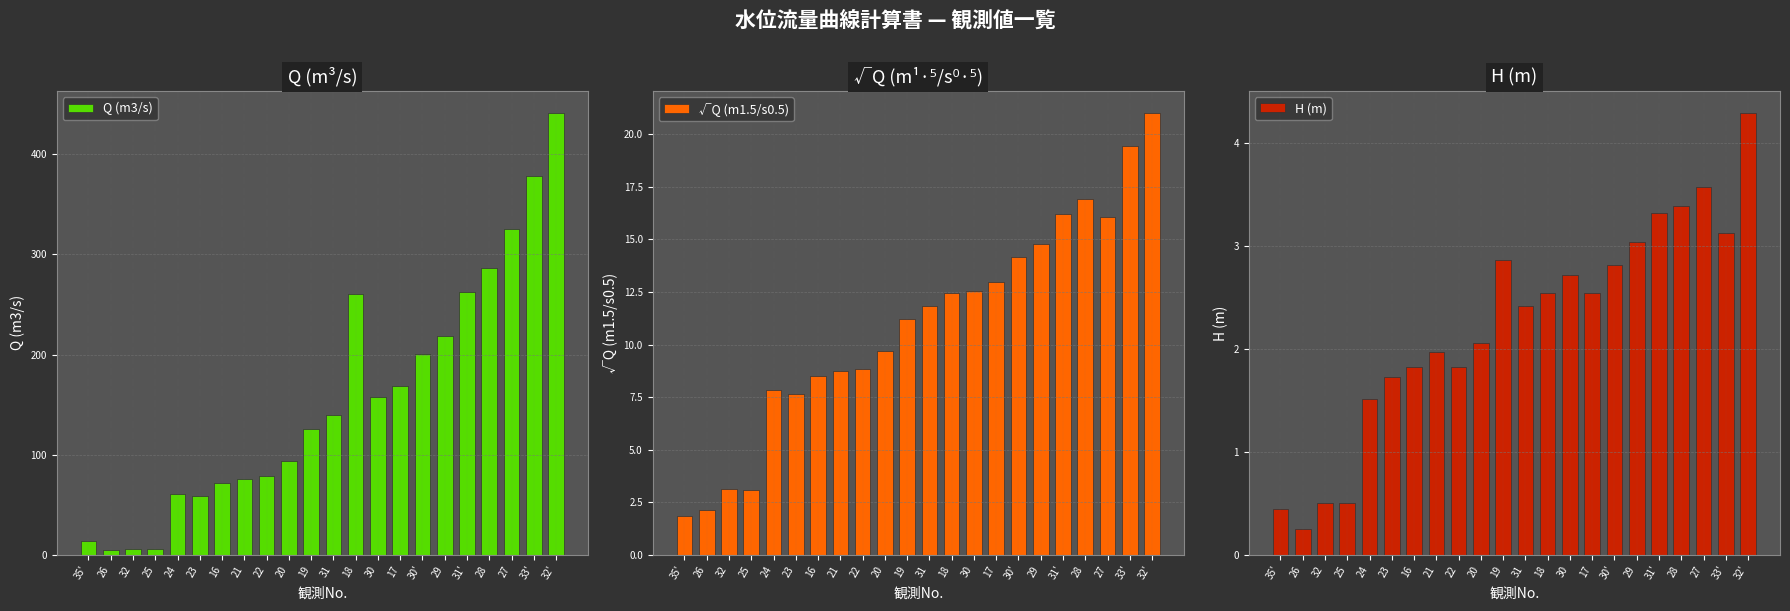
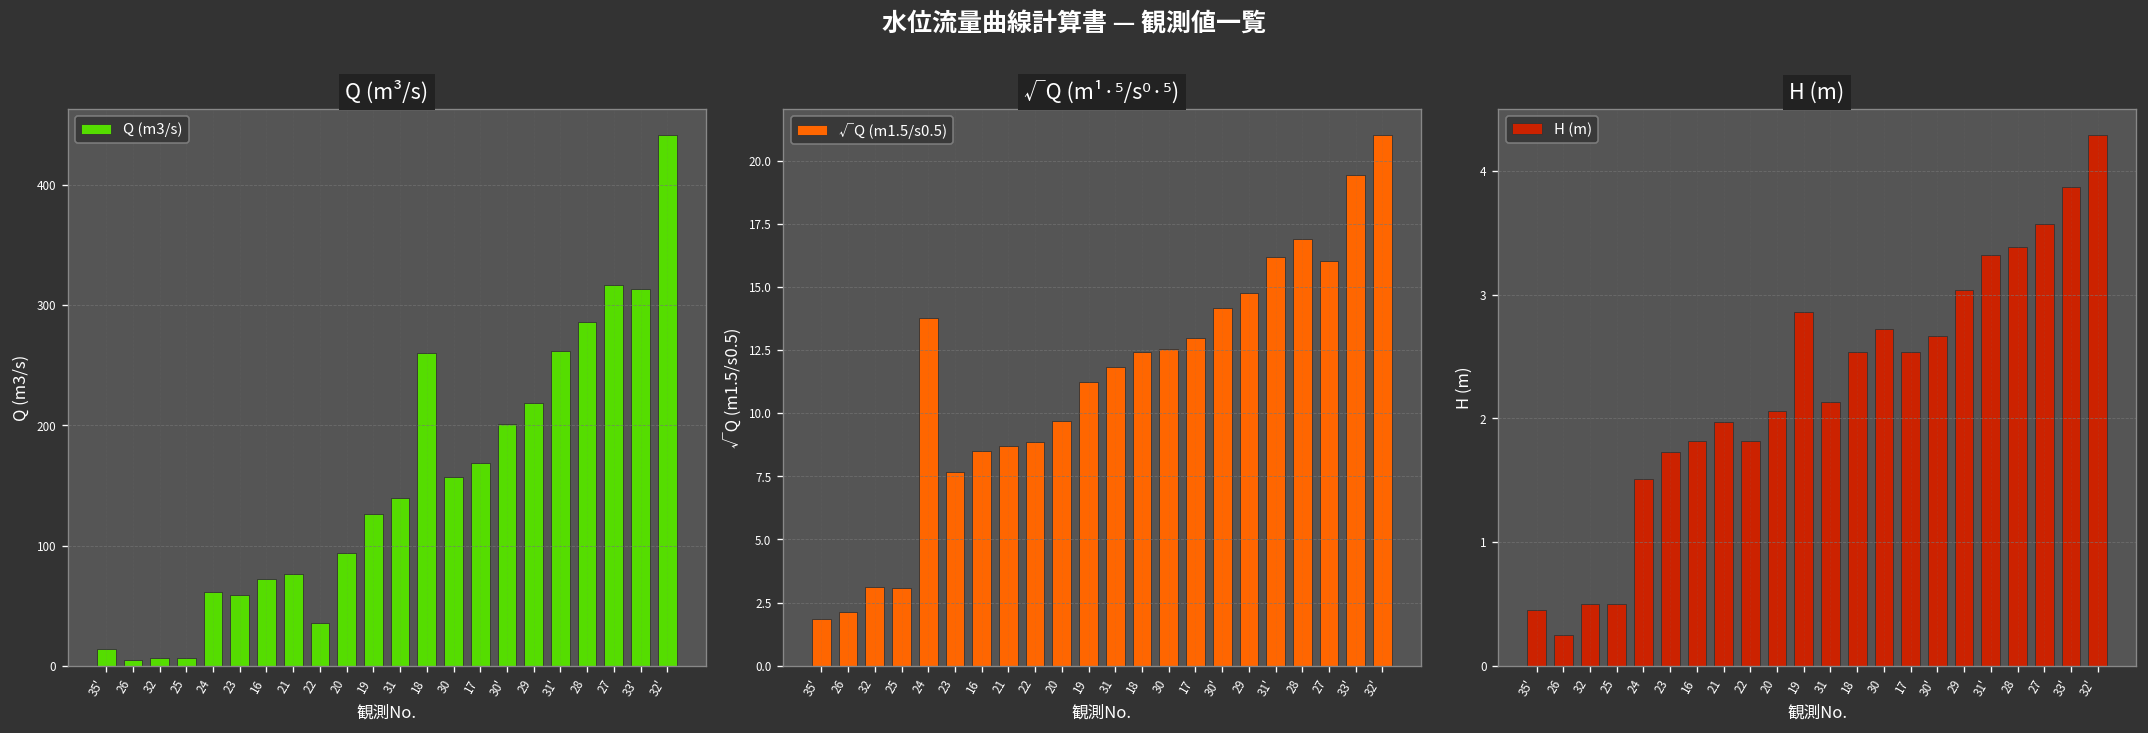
Q (m³/s), 22: 79 -> 36
Q (m³/s), 27: 325 -> 317
Q (m³/s), 33': 378 -> 313
√Q (m¹·⁵/s⁰·⁵), 24: 7.8 -> 13.8
H (m), 31: 2.42 -> 2.13
H (m), 30': 2.81 -> 2.67
H (m), 33': 3.12 -> 3.87
